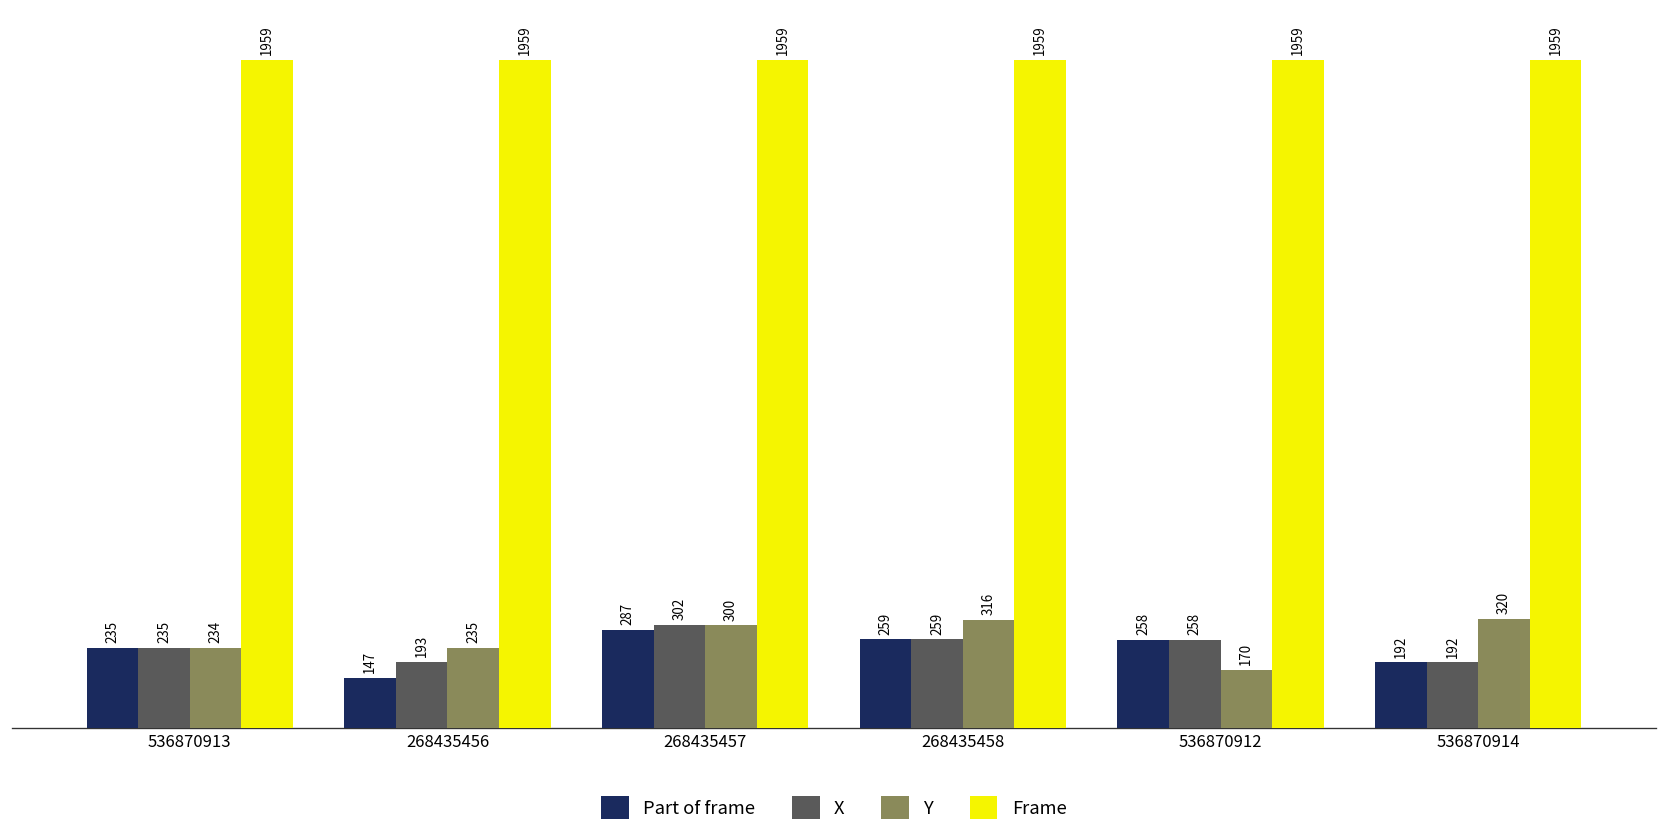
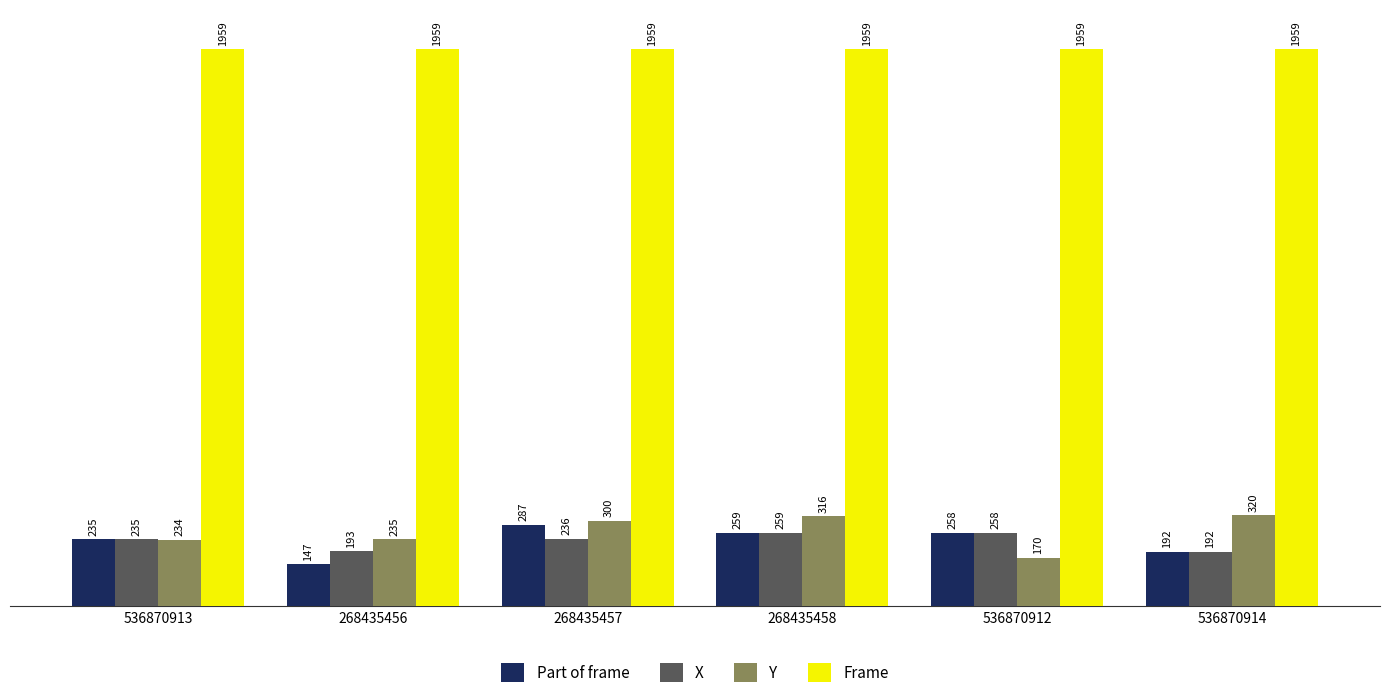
X, 268435457: 302 -> 236
